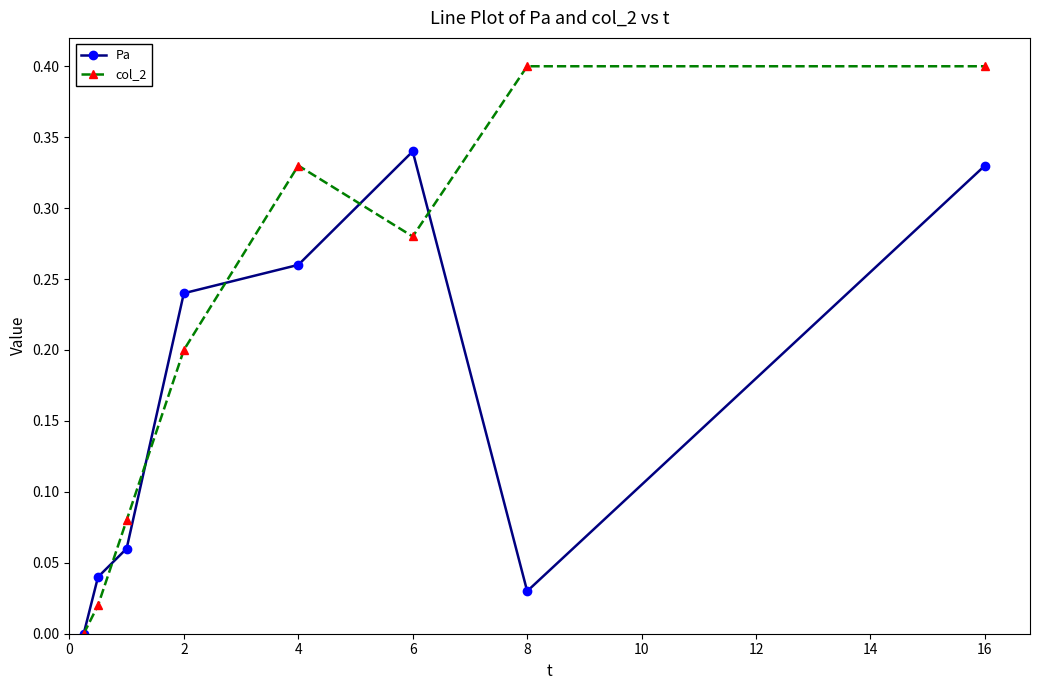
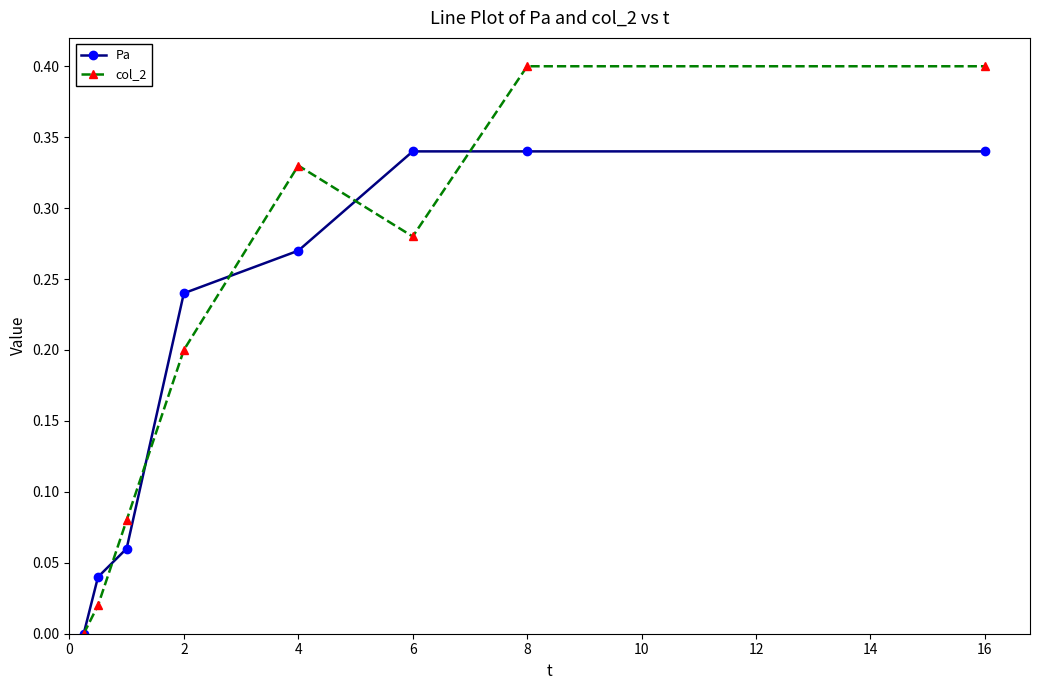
Pa, 4: 0.26 -> 0.27
Pa, 8: 0.03 -> 0.34
Pa, 16: 0.33 -> 0.34
